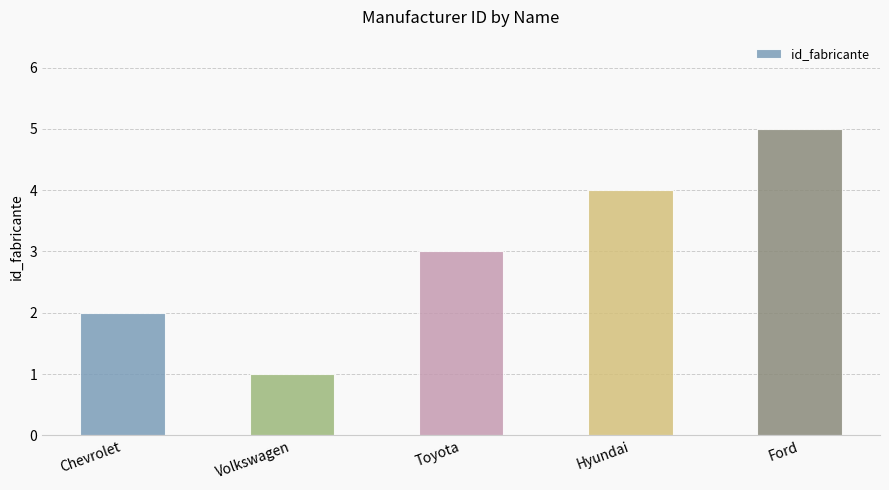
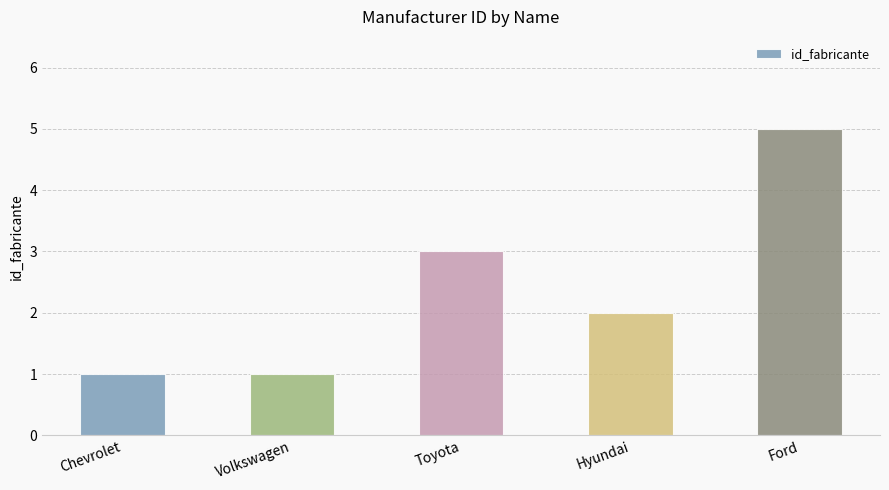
Chevrolet: 2 -> 1
Hyundai: 4 -> 2
